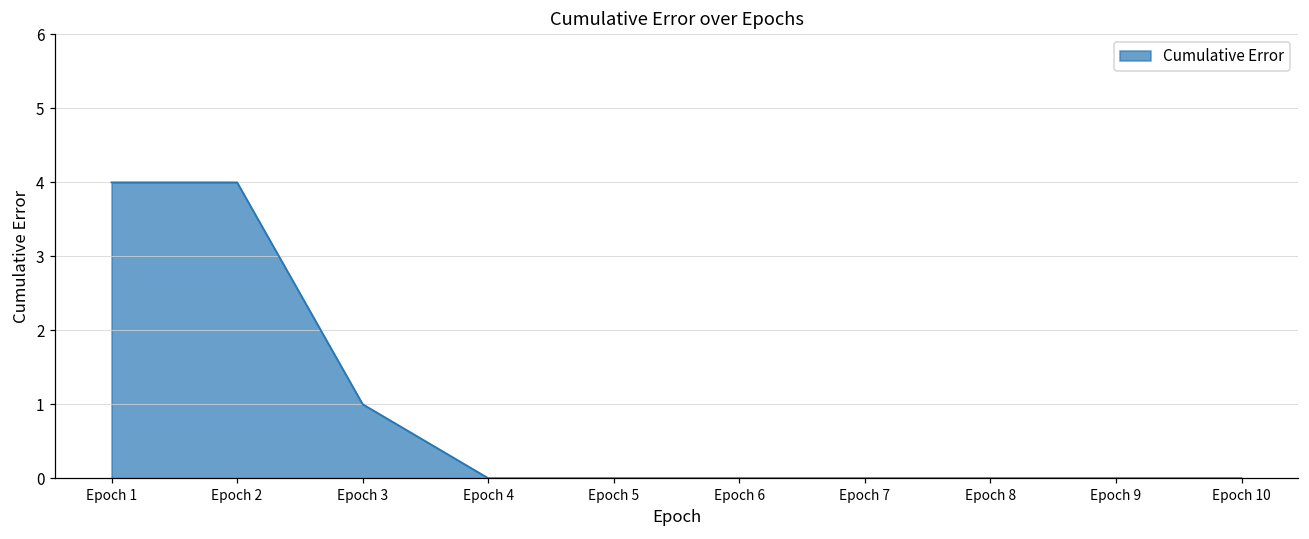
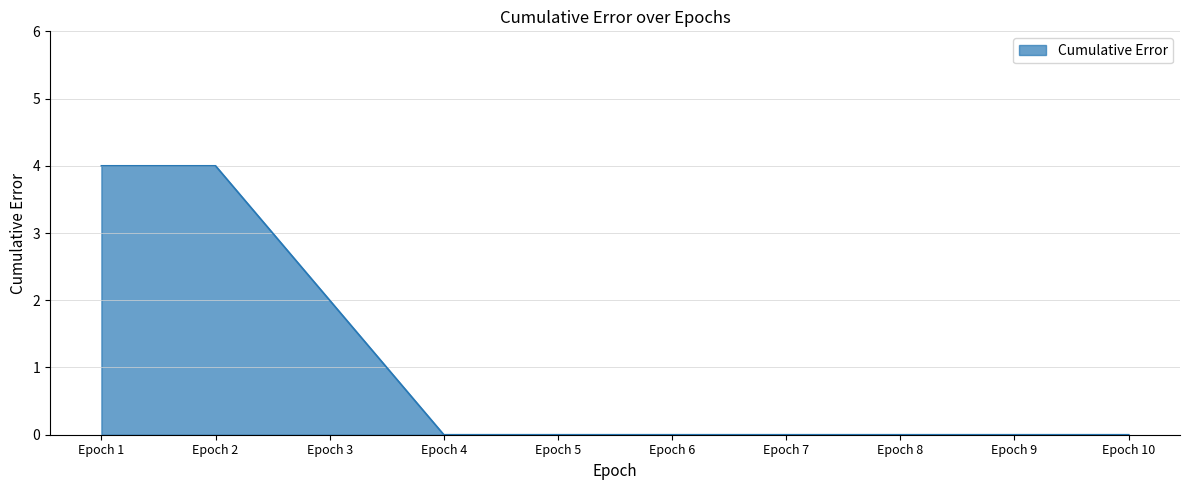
Epoch 3: 1 -> 2
